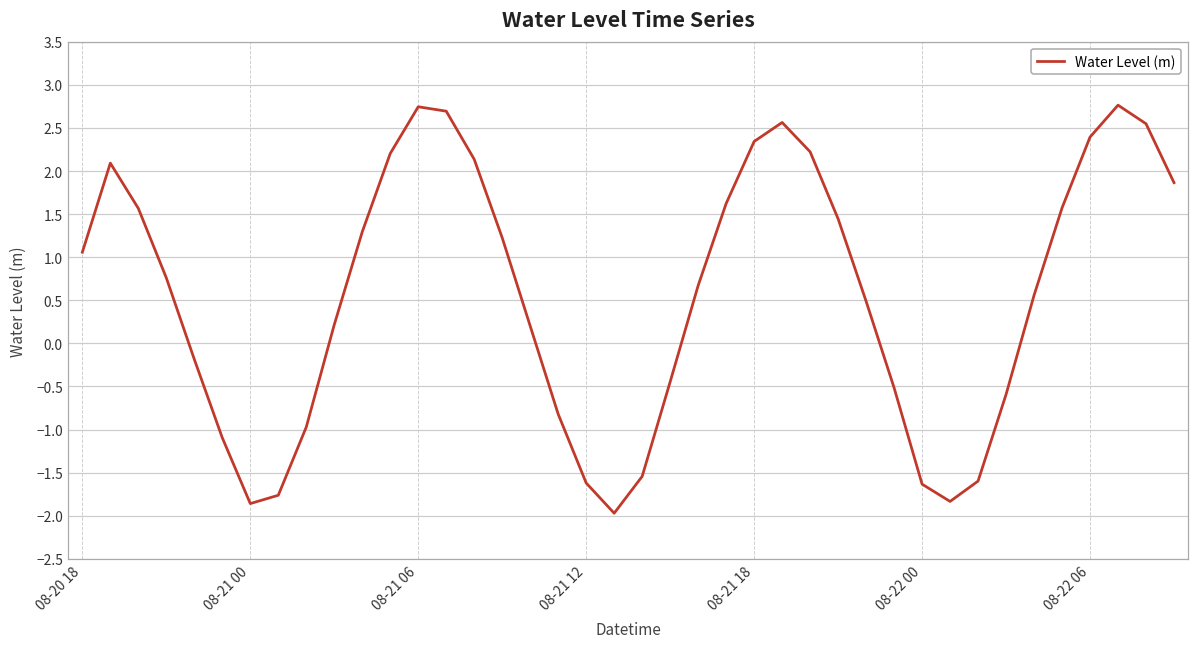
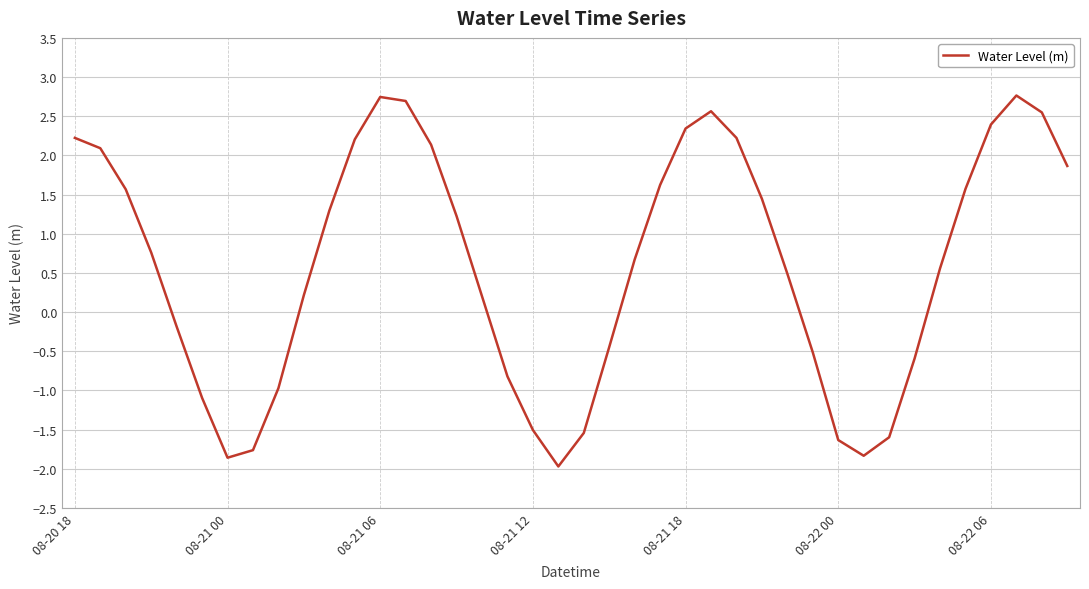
08-20 18: 1.1 -> 2.2
08-21 12: -1.6 -> -1.5
